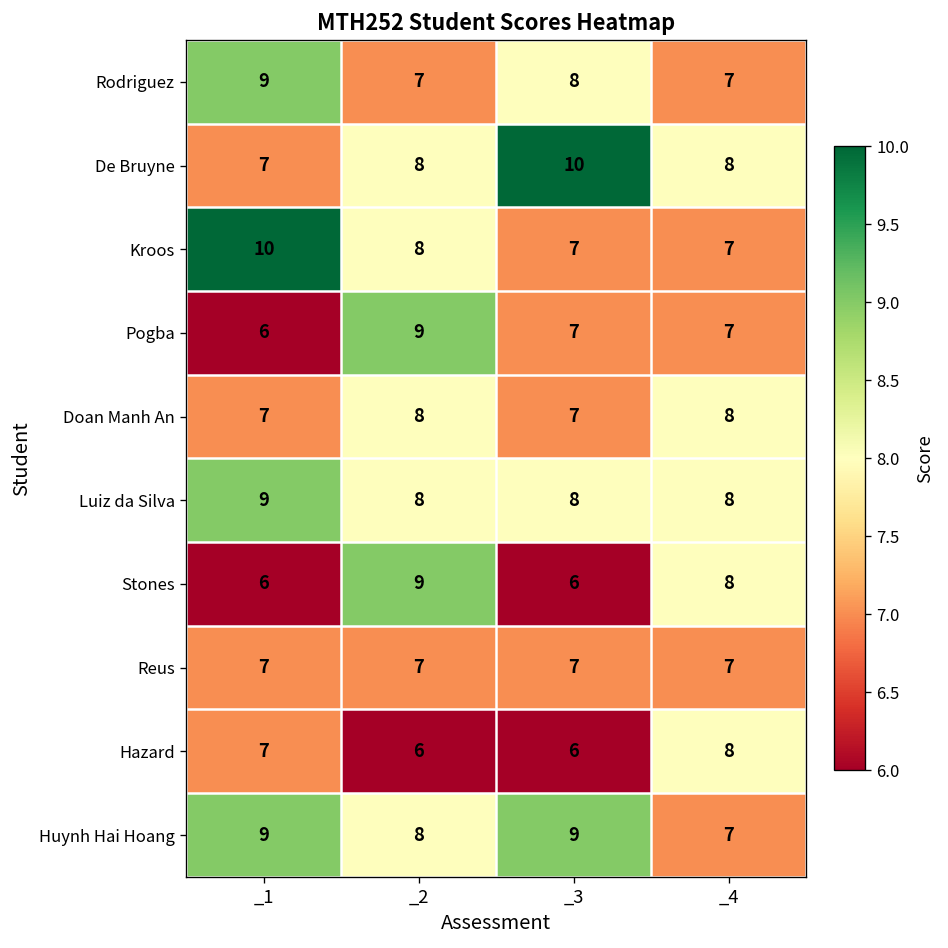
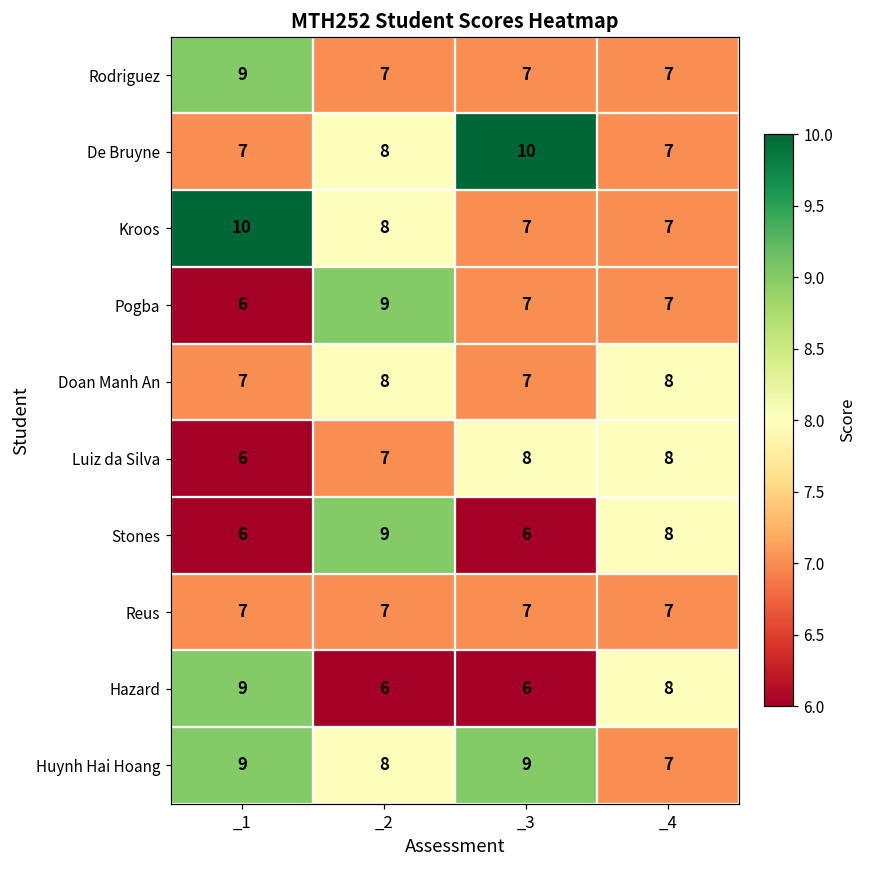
Rodriguez, _3: 8 -> 7
De Bruyne, _4: 8 -> 7
Luiz da Silva, _1: 9 -> 6
Luiz da Silva, _2: 8 -> 7
Hazard, _1: 7 -> 9
